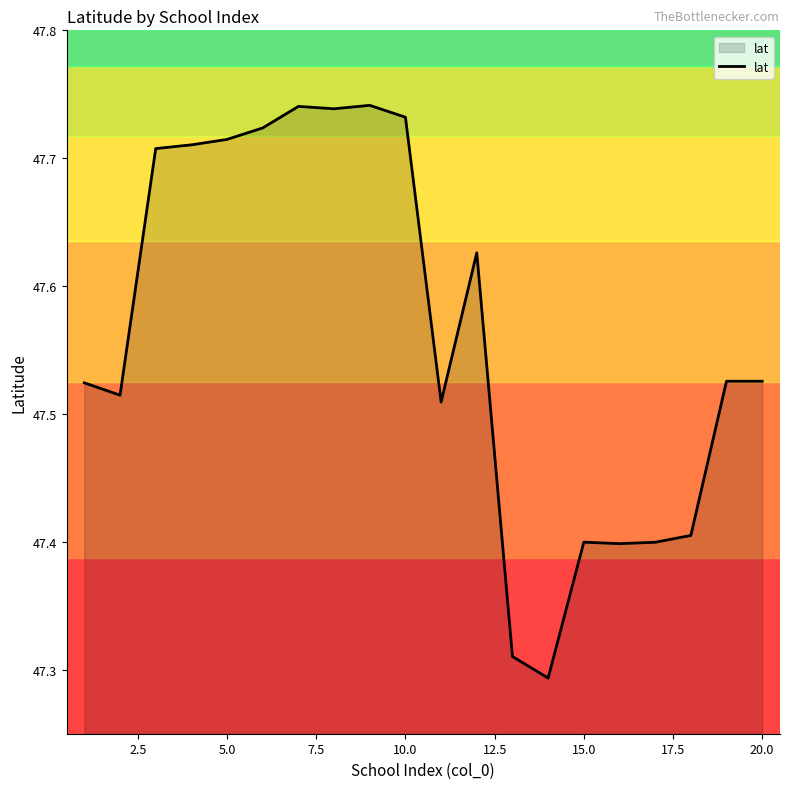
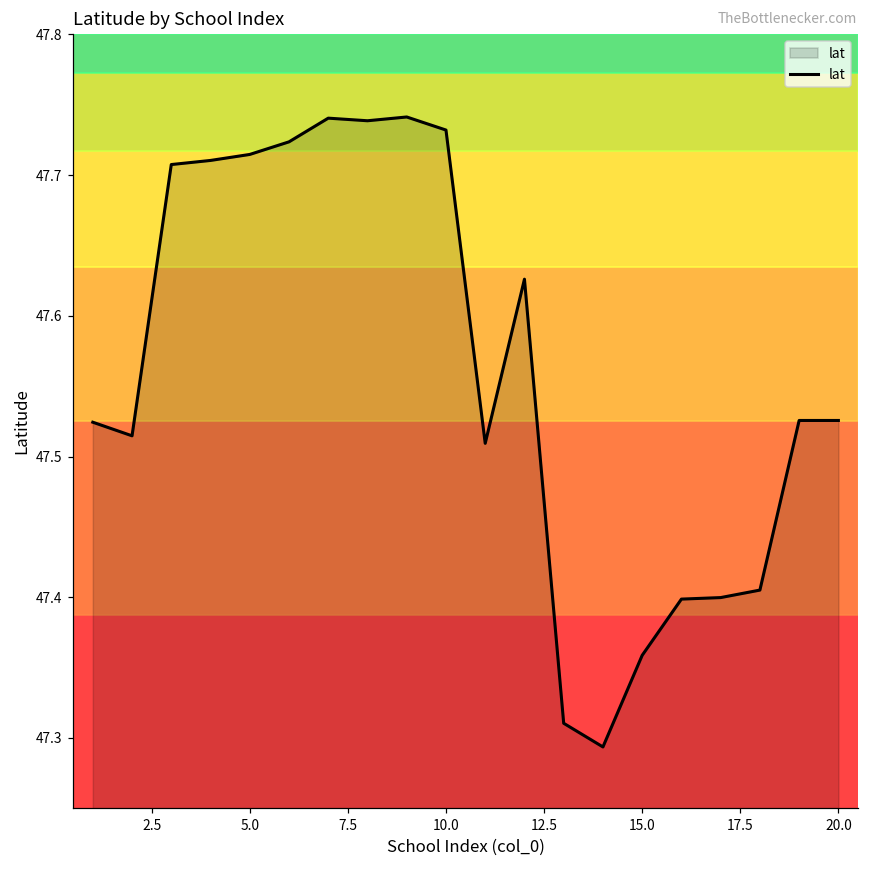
15.0: 47.400 -> 47.359
